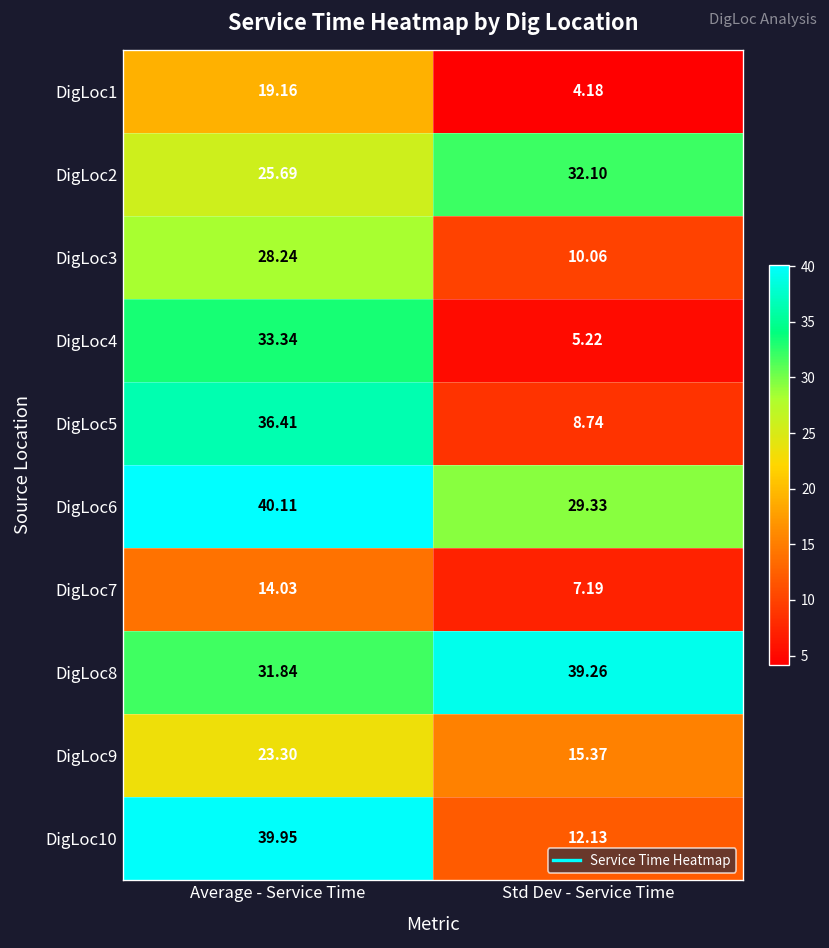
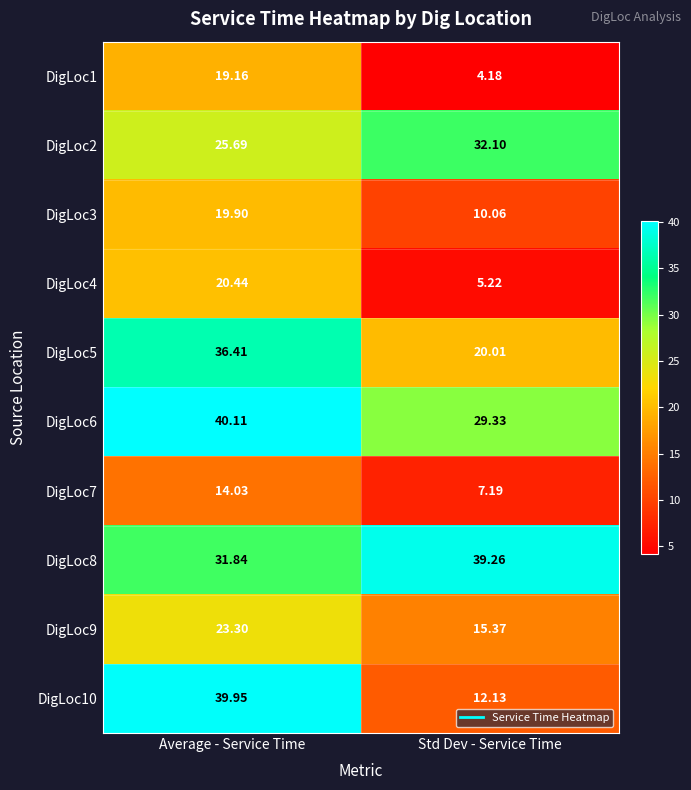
DigLoc3, Average - Service Time: 28.24 -> 19.90
DigLoc4, Average - Service Time: 33.34 -> 20.44
DigLoc5, Std Dev - Service Time: 8.74 -> 20.01
